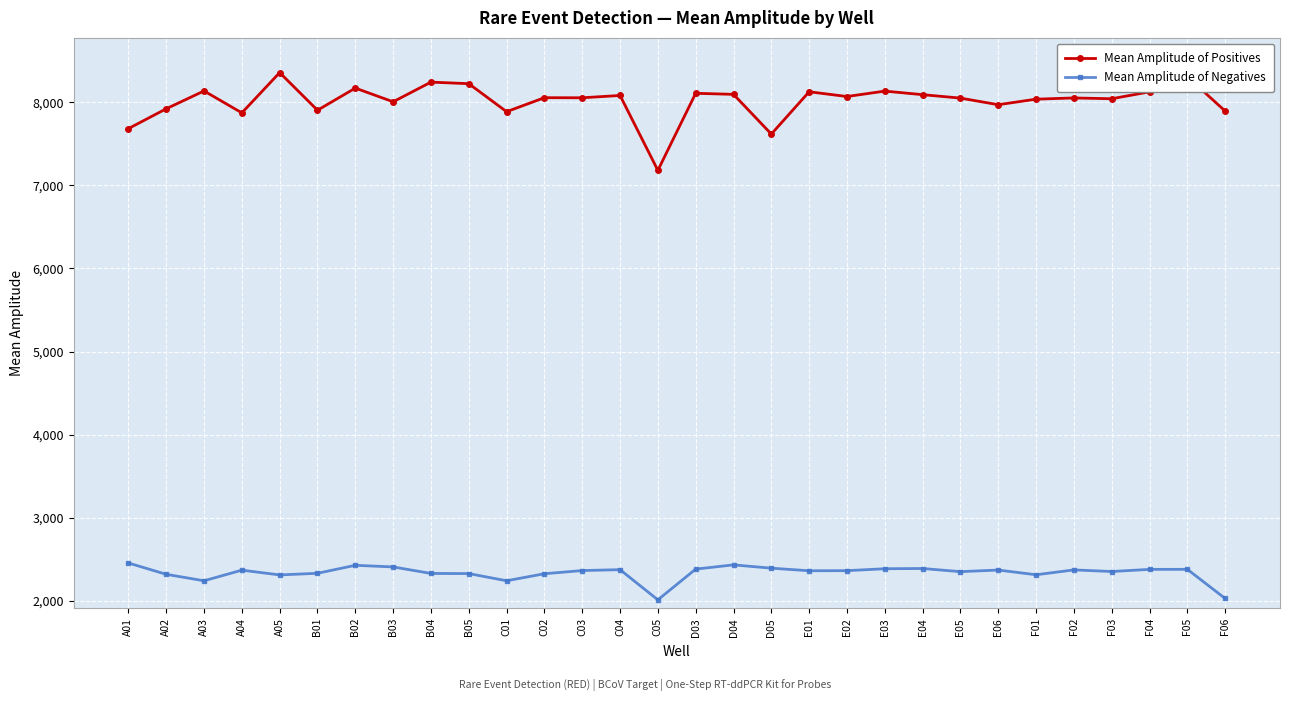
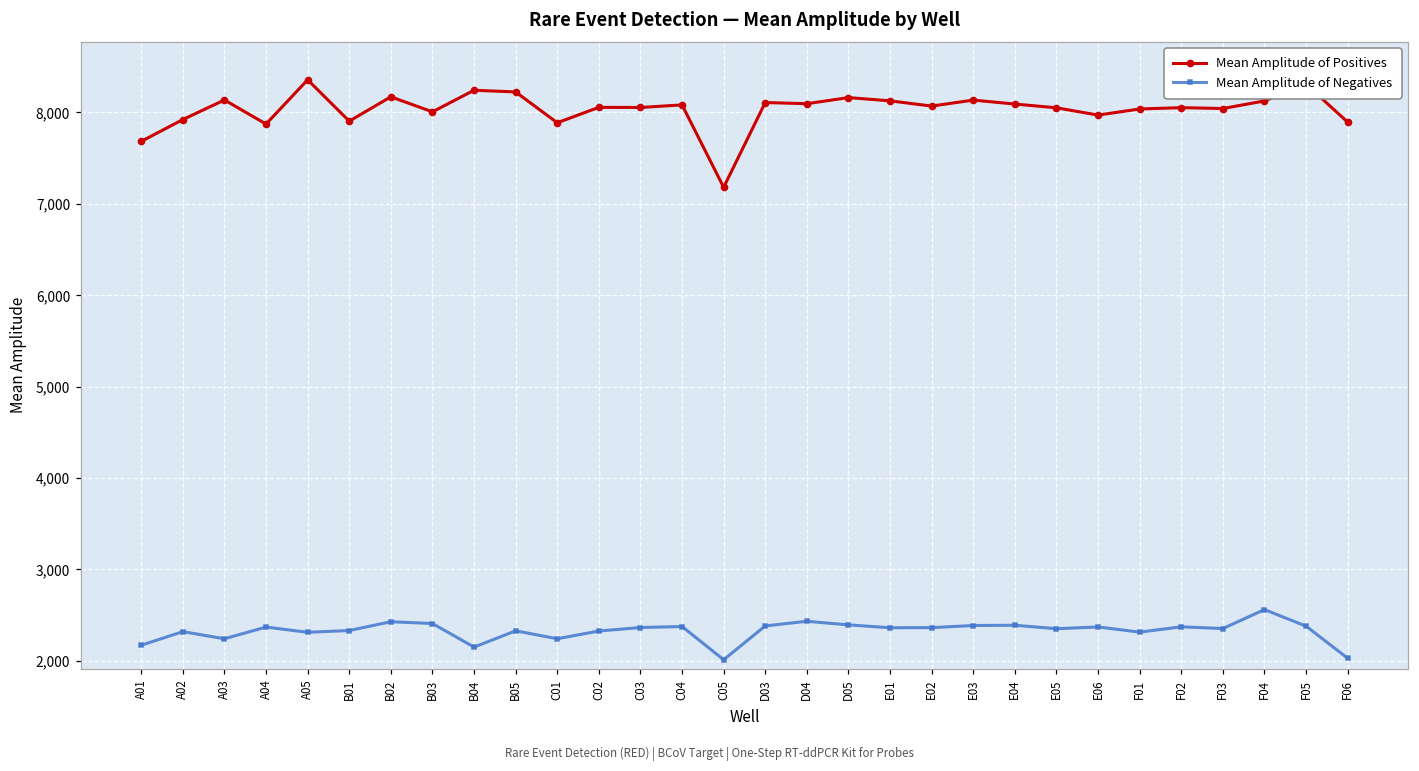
Mean Amplitude of Negatives, A01: 2,500 -> 2,200
Mean Amplitude of Negatives, B04: 2,300 -> 2,200
Mean Amplitude of Positives, D05: 7,600 -> 8,200
Mean Amplitude of Negatives, F04: 2,400 -> 2,600
